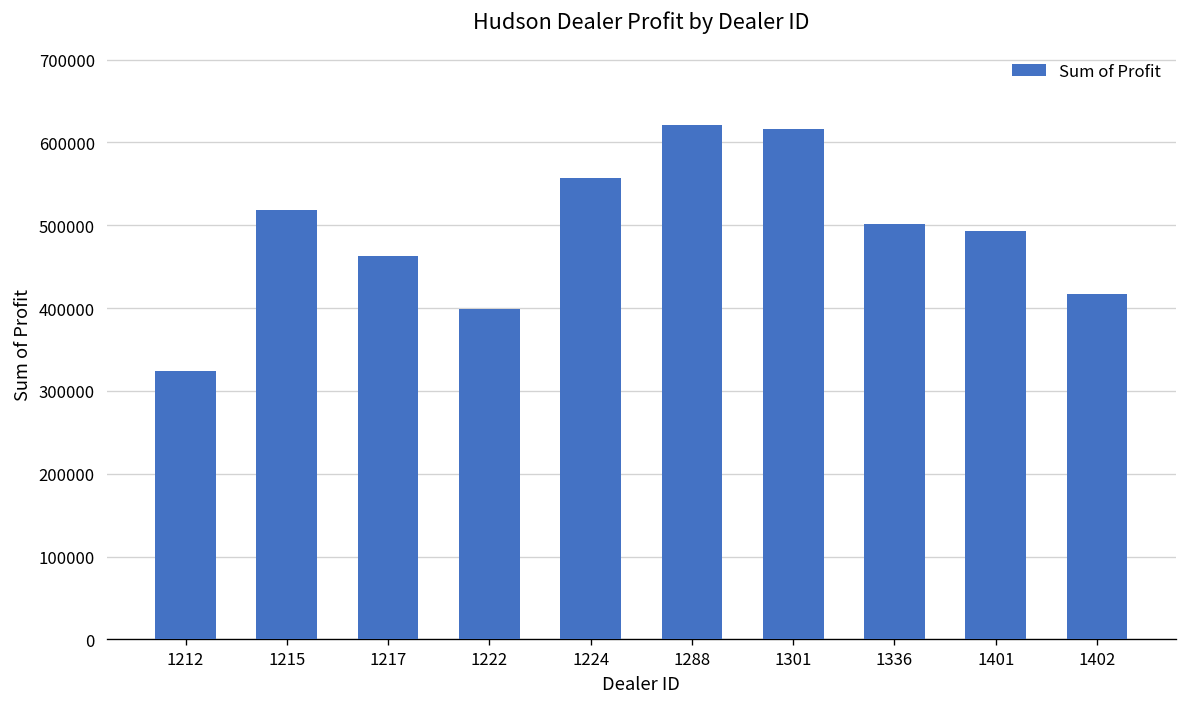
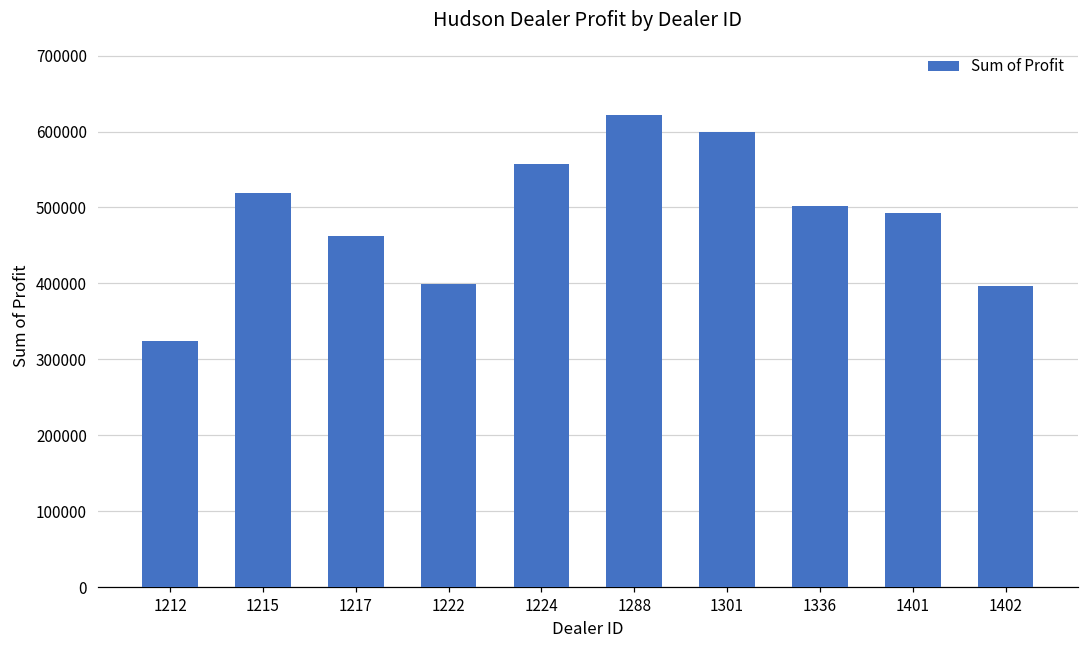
1301: 620000 -> 600000
1402: 420000 -> 400000
